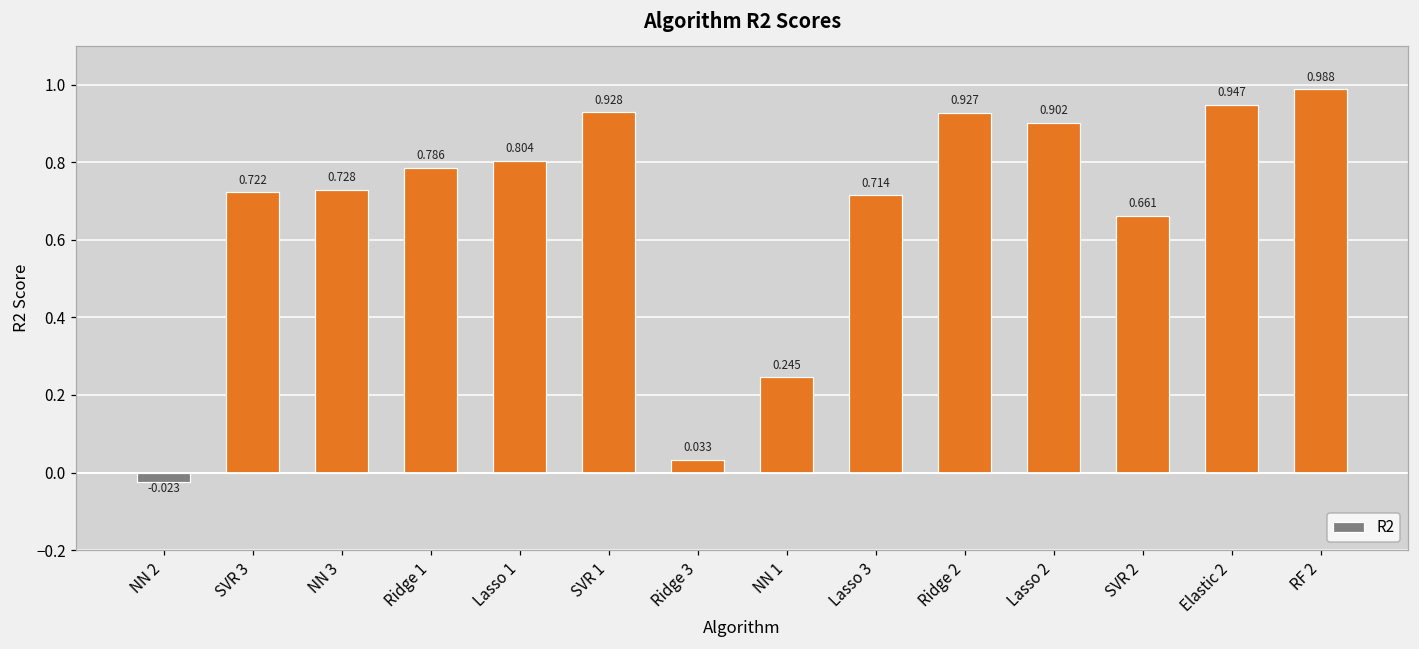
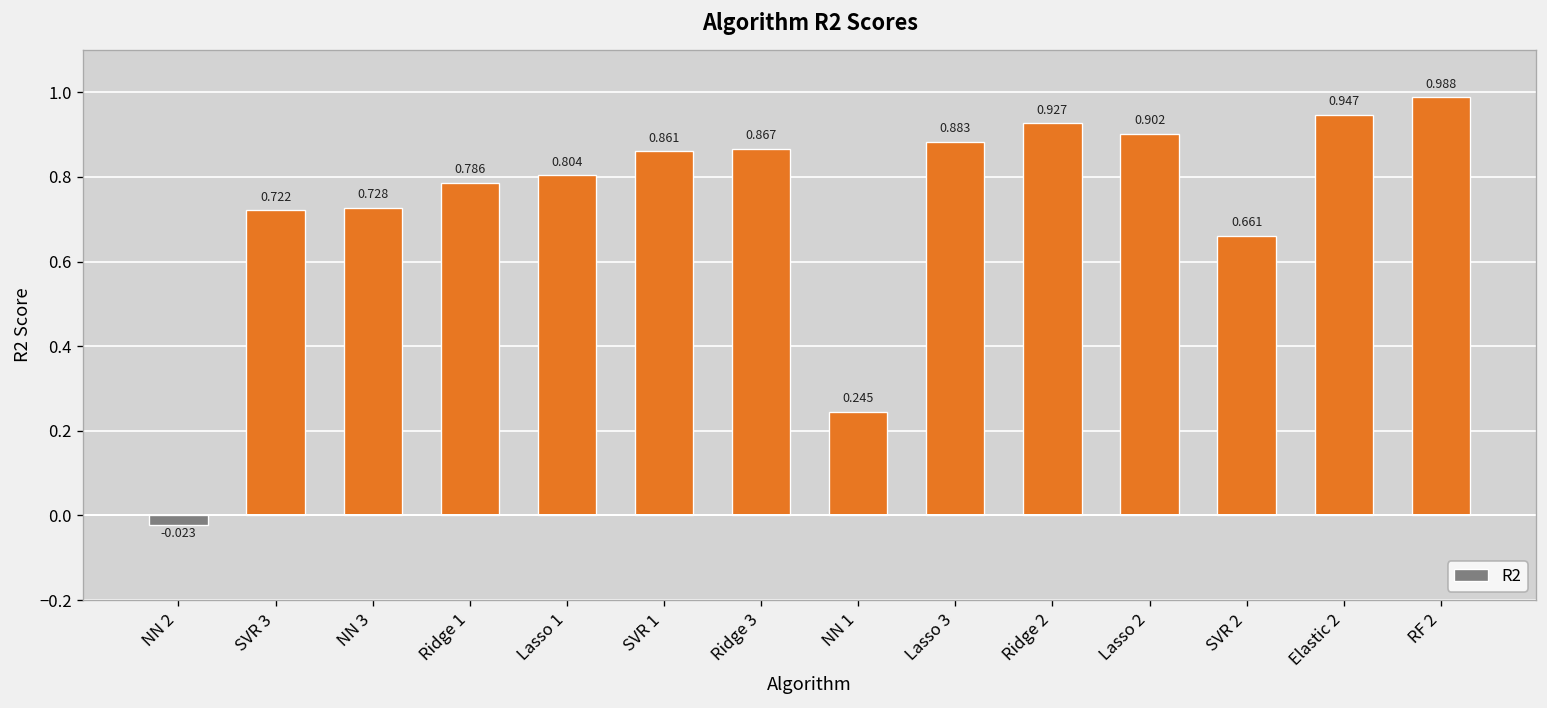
SVR 1: 0.928 -> 0.861
Ridge 3: 0.033 -> 0.867
Lasso 3: 0.714 -> 0.883
